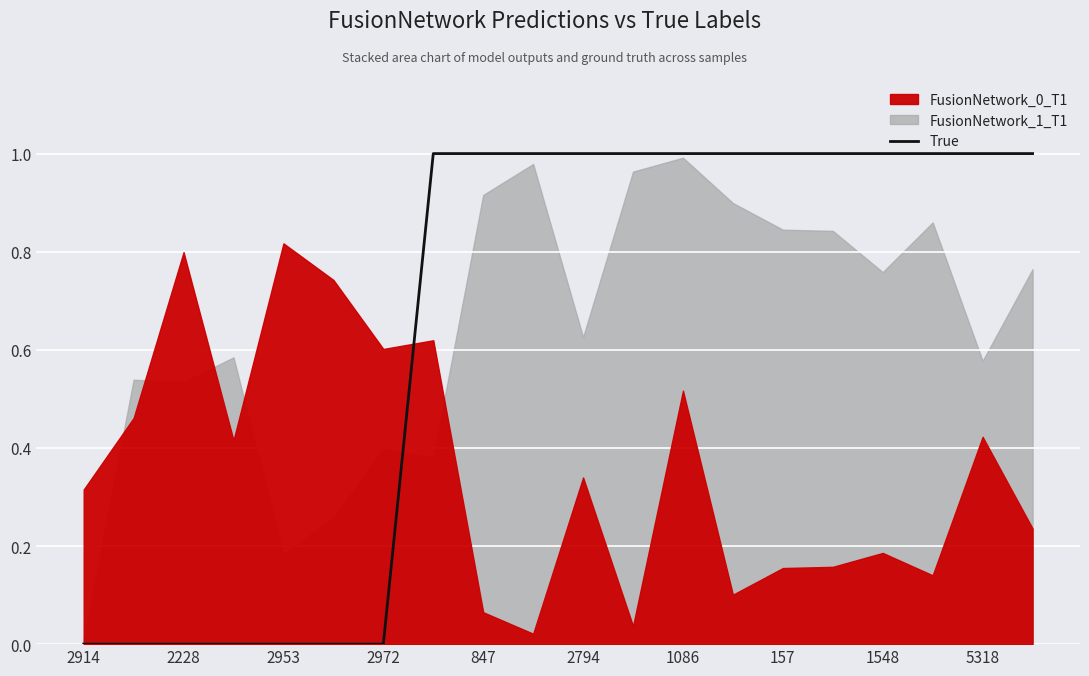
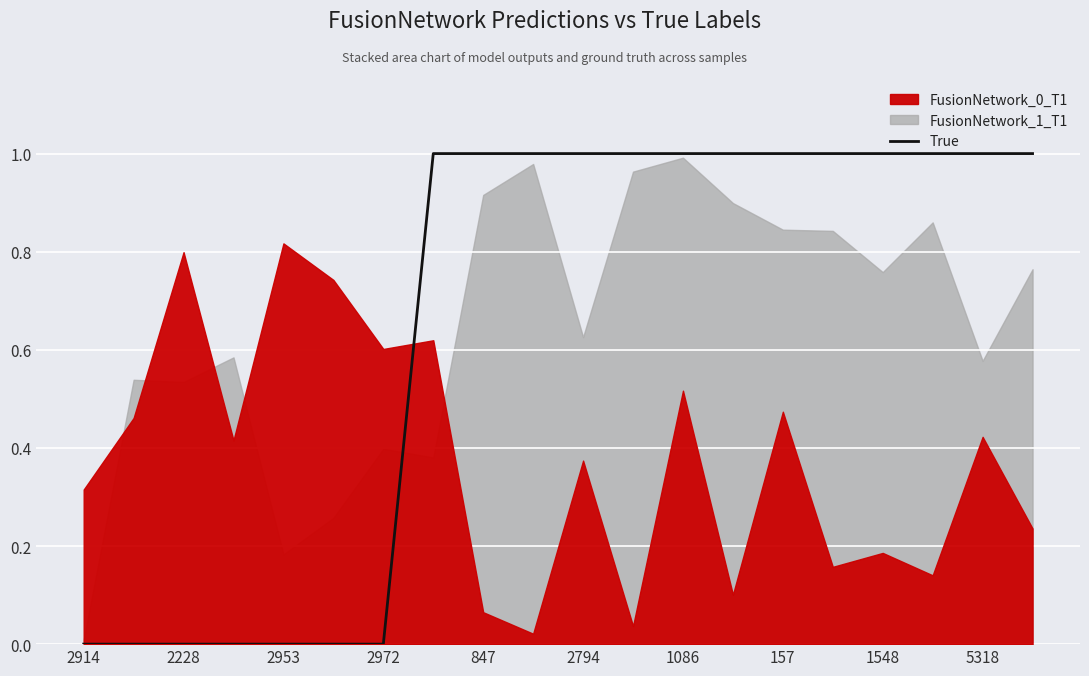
FusionNetwork_0_T1, 2794: 0.34 -> 0.37
FusionNetwork_0_T1, 157: 0.16 -> 0.47
